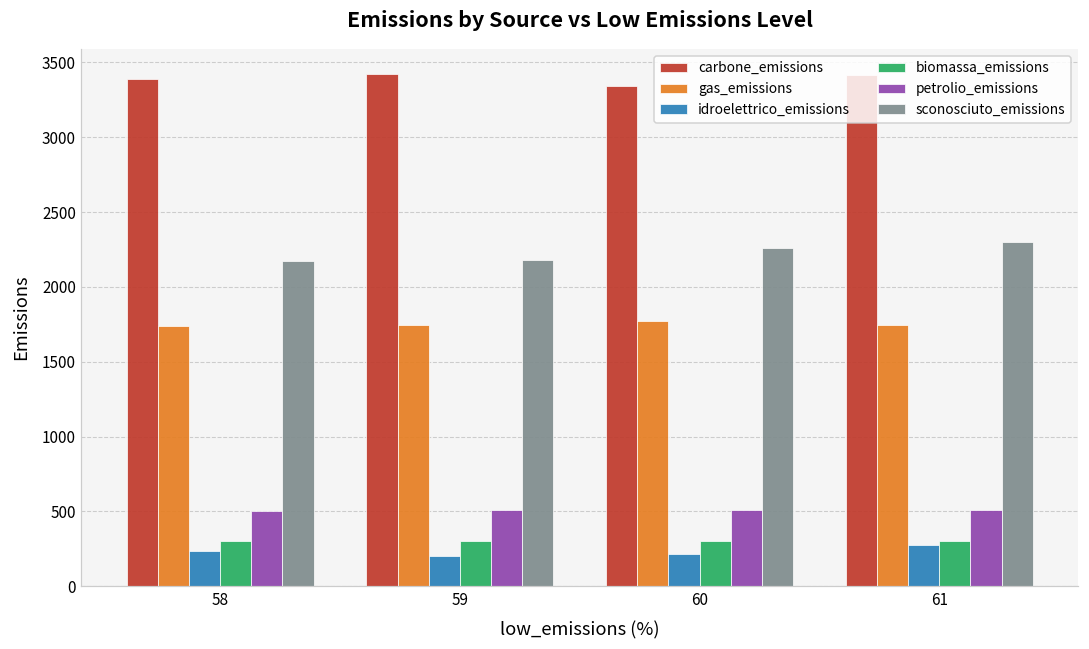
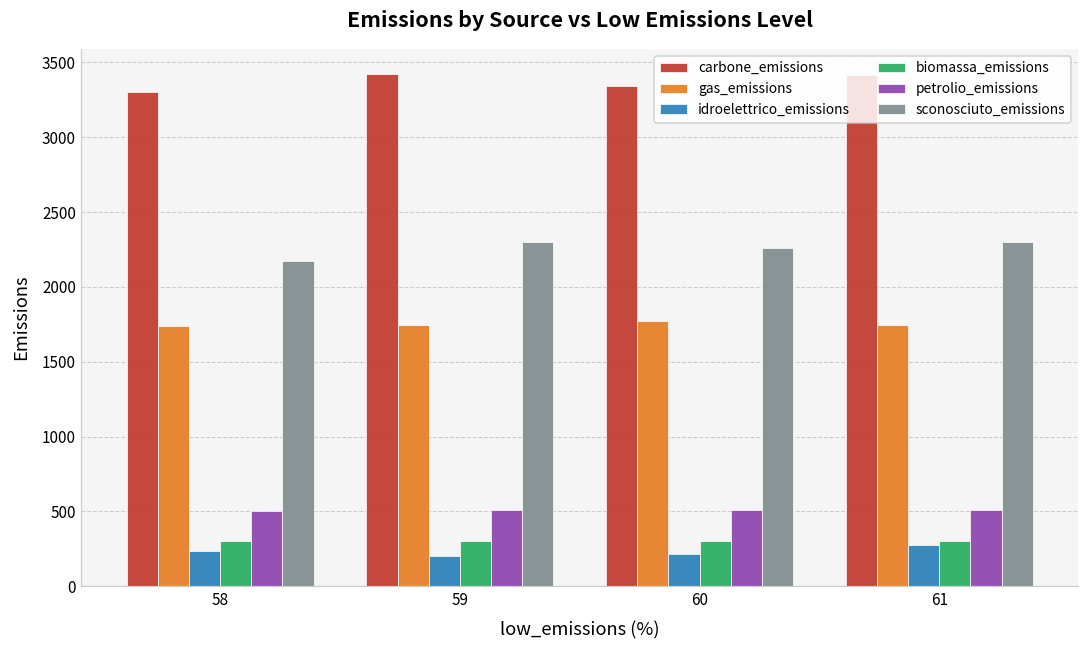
carbone_emissions, 58: 3390 -> 3300
sconosciuto_emissions, 59: 2180 -> 2300
